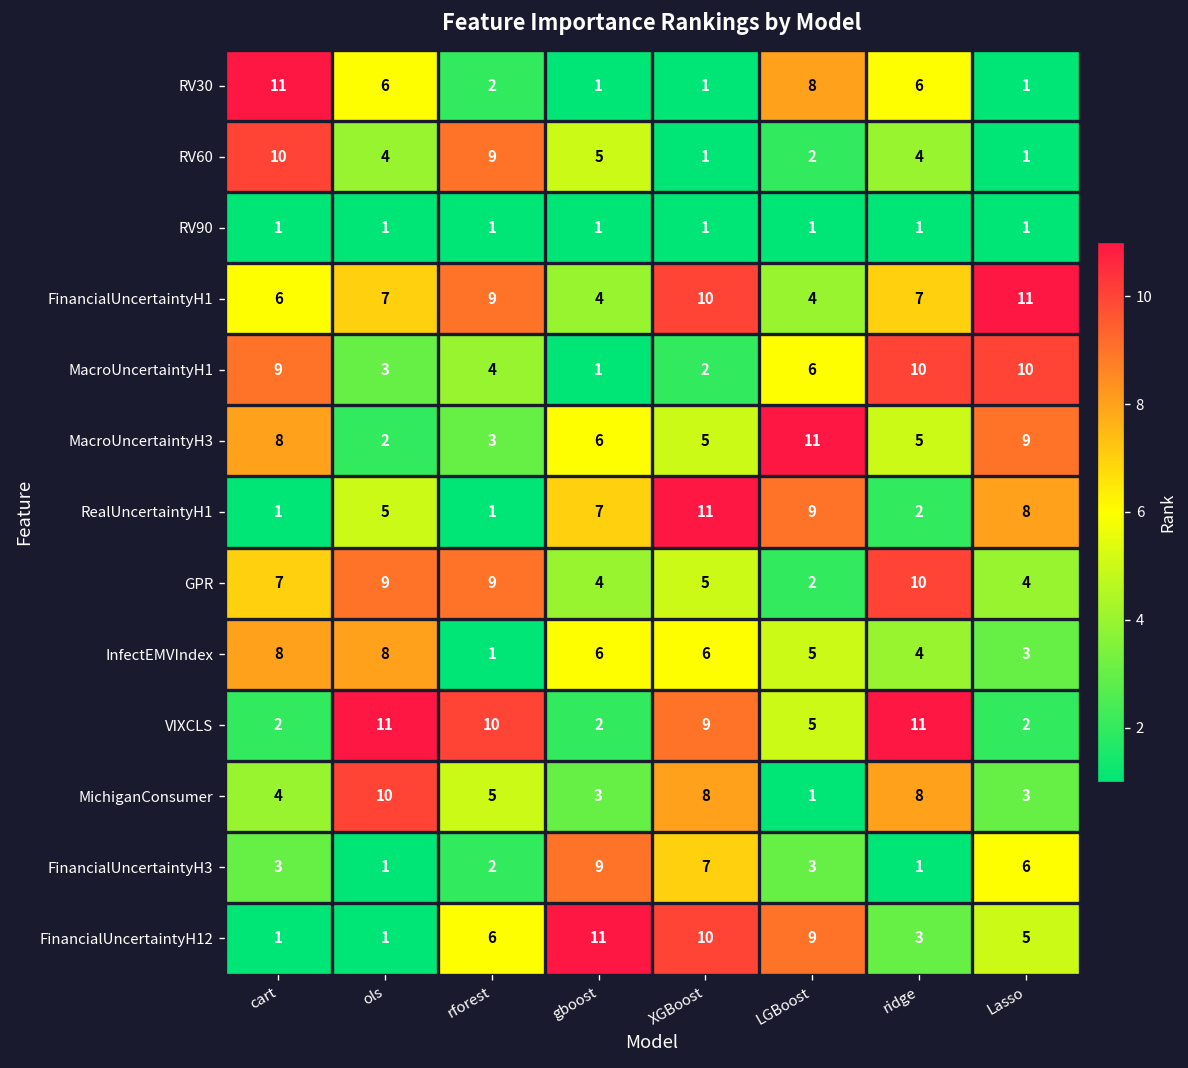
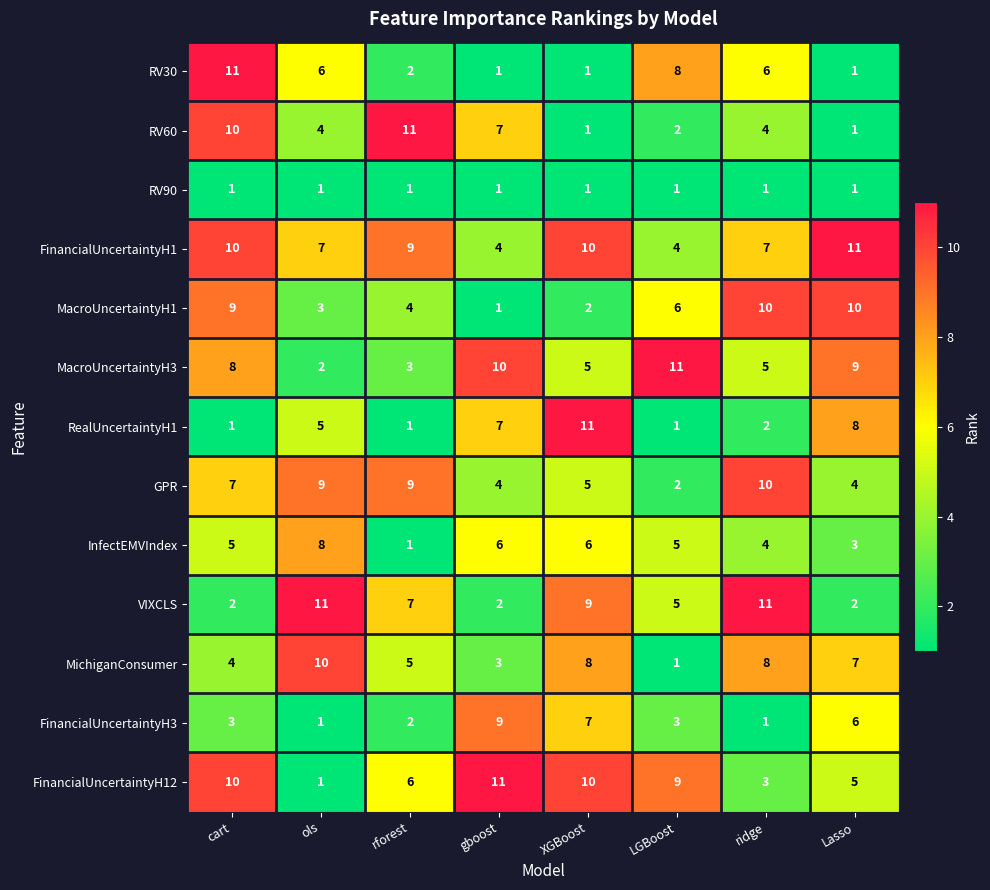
RV60, rforest: 9 -> 11
RV60, gboost: 5 -> 7
FinancialUncertaintyH1, cart: 6 -> 10
MacroUncertaintyH3, gboost: 6 -> 10
RealUncertaintyH1, LGBoost: 9 -> 1
InfectEMVIndex, cart: 8 -> 5
VIXCLS, rforest: 10 -> 7
MichiganConsumer, Lasso: 3 -> 7
FinancialUncertaintyH12, cart: 1 -> 10
